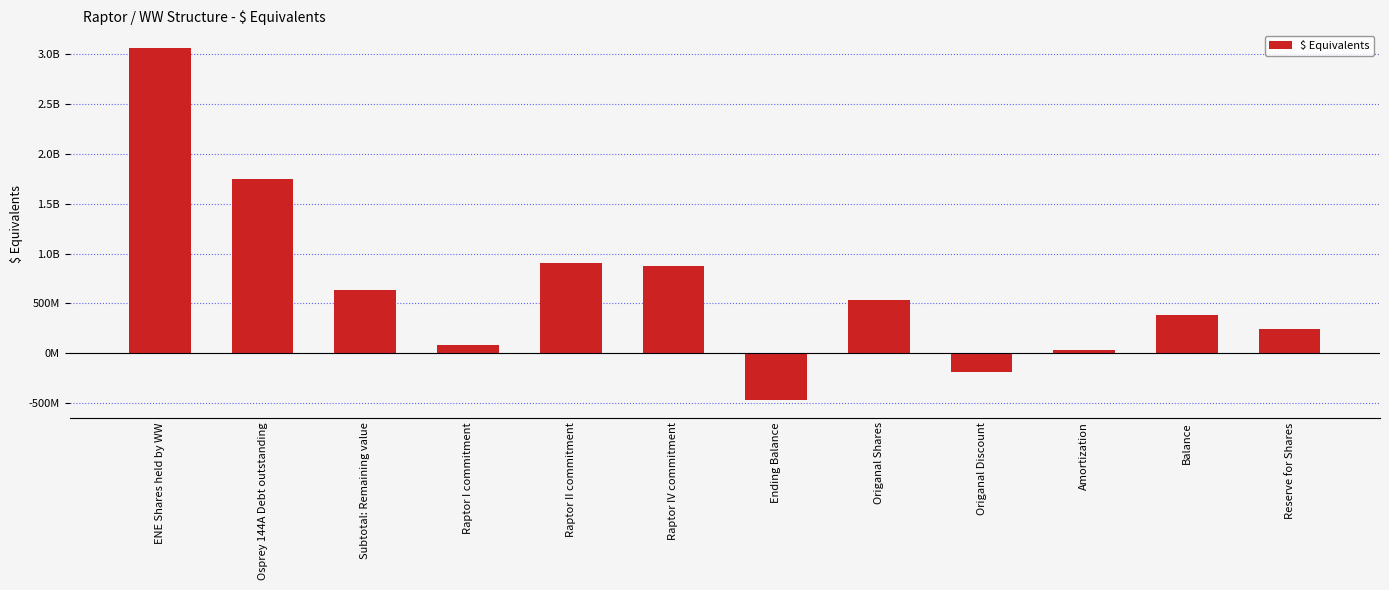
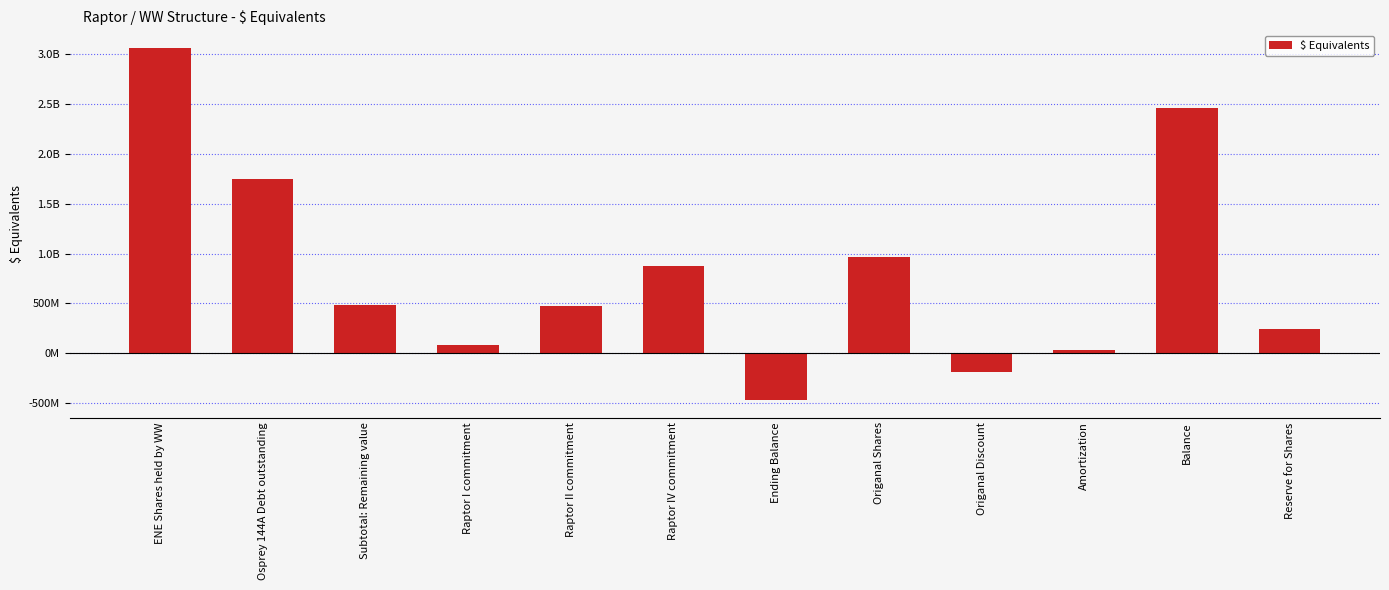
Subtotal: Remaining value: 600000000 -> 500000000
Raptor II commitment: 900000000 -> 500000000
Origanal Shares: 500000000 -> 1000000000
Balance: 400000000 -> 2500000000
